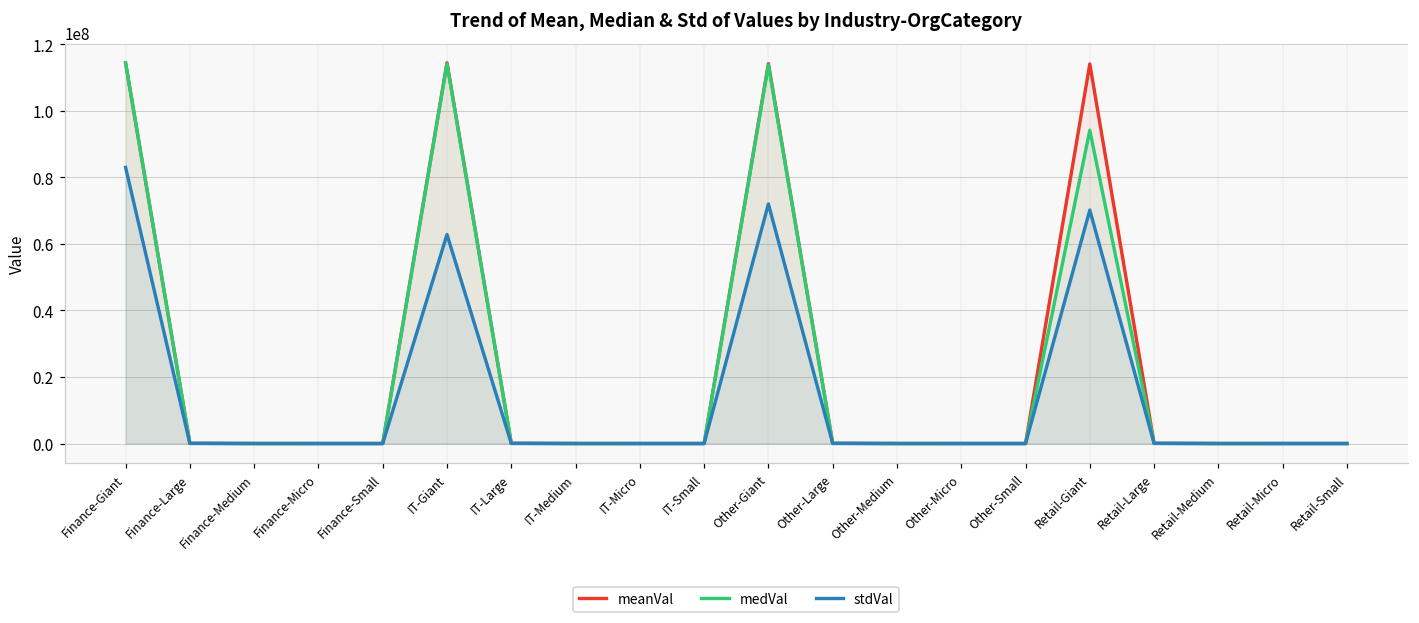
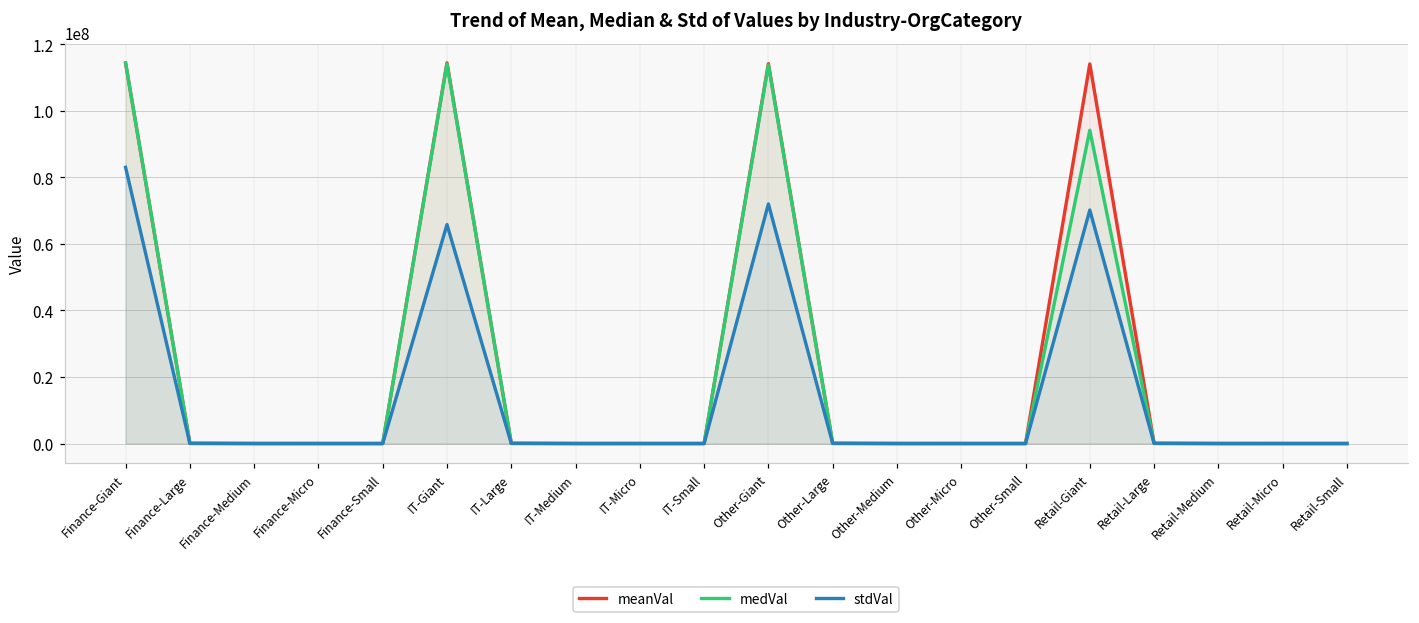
stdVal, IT-Giant: 63000000 -> 66000000
